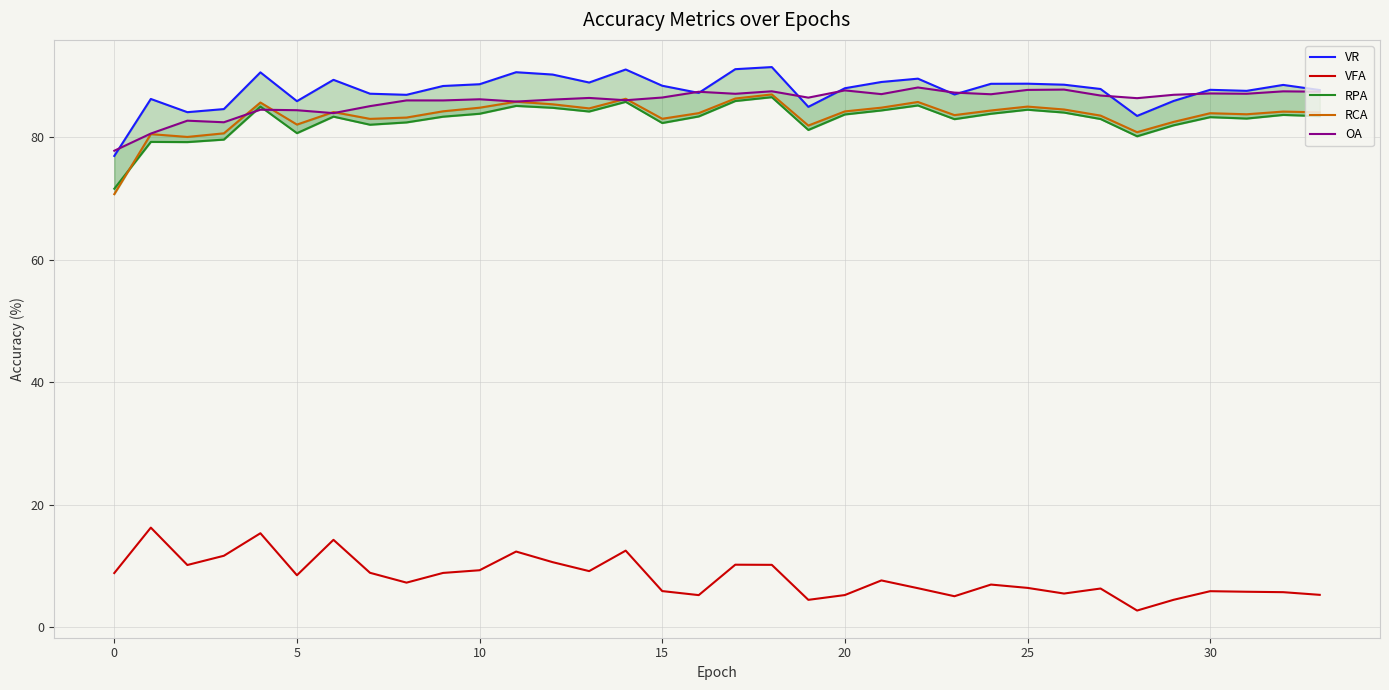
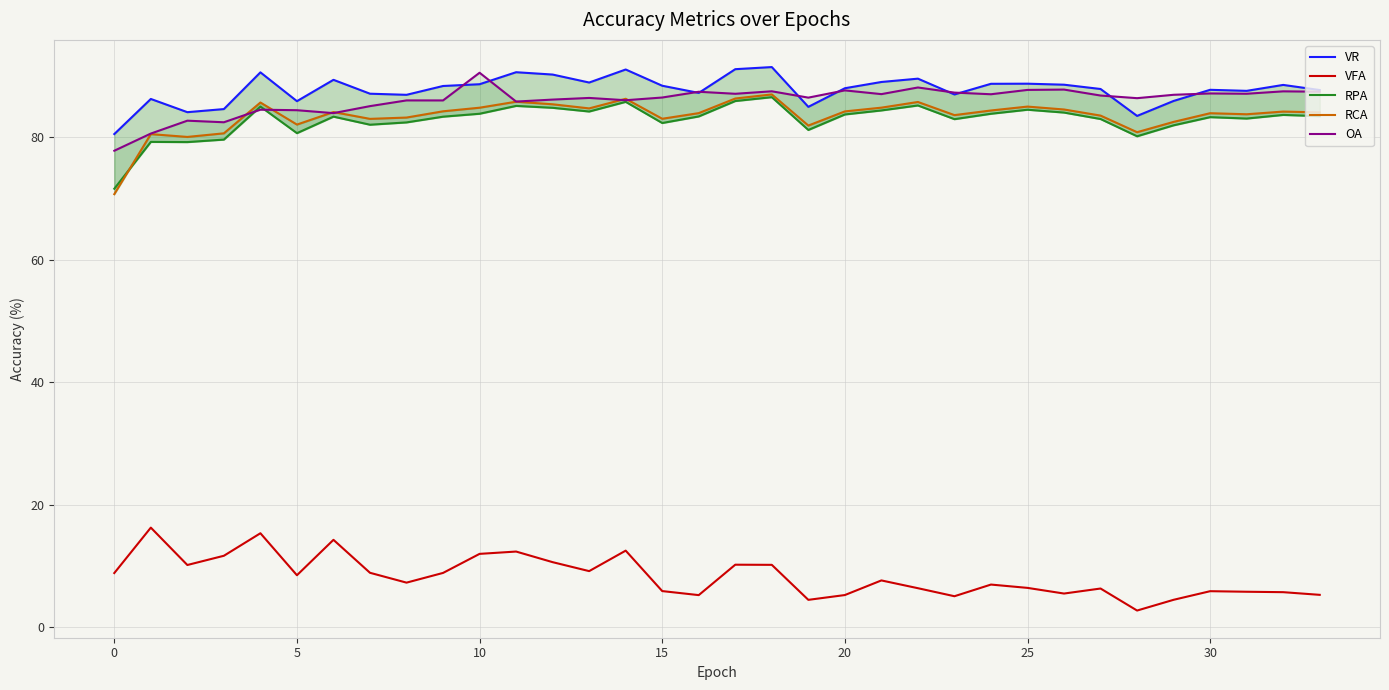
VR, 0: 77 -> 81
VFA, 10: 9 -> 12
OA, 10: 86 -> 91
